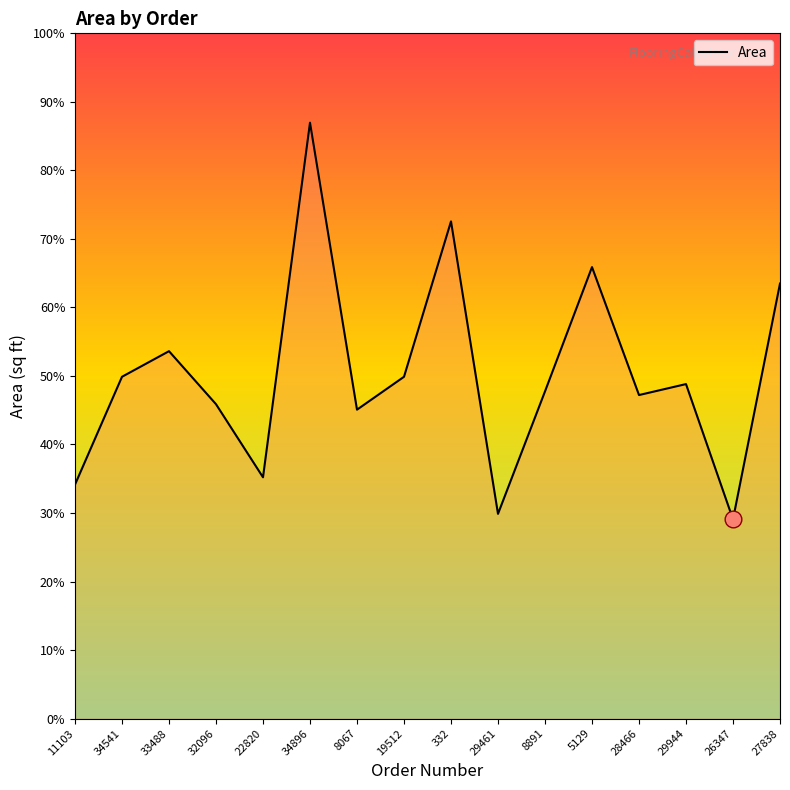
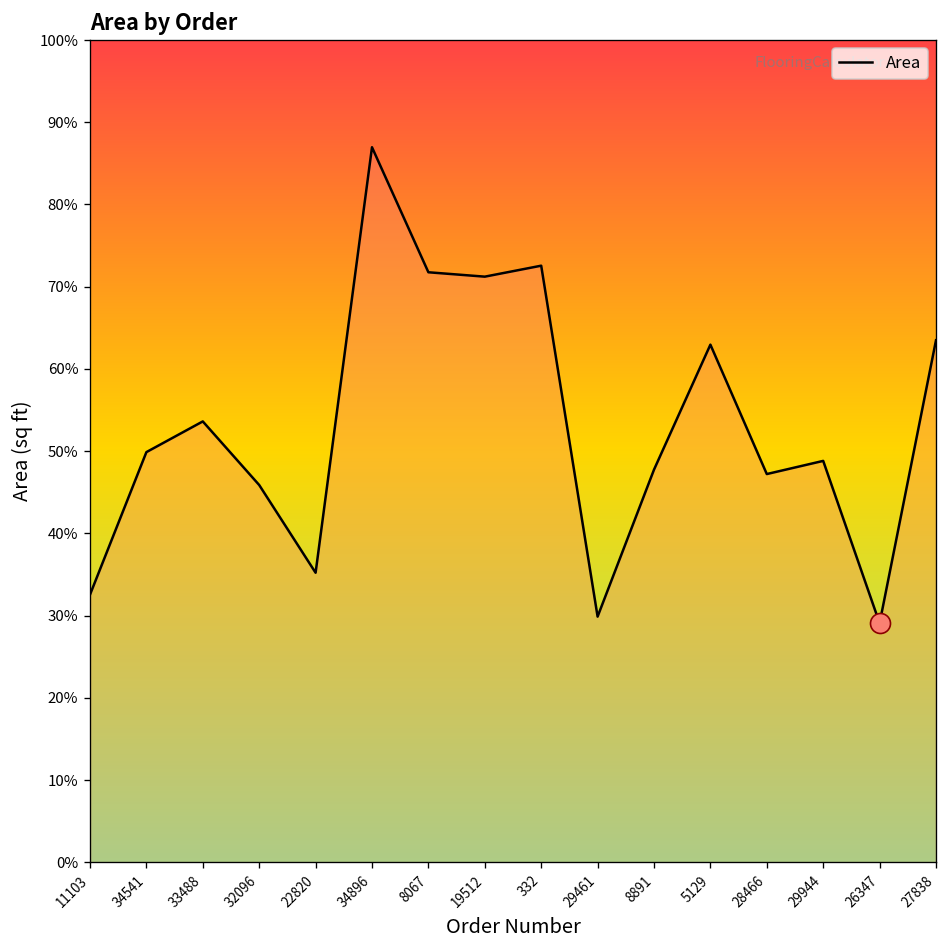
Area, 11103: 34% -> 33%
Area, 8067: 45% -> 72%
Area, 19512: 50% -> 71%
Area, 5129: 66% -> 63%
